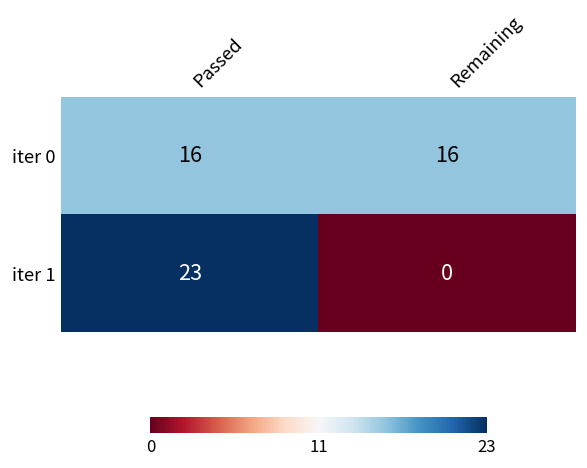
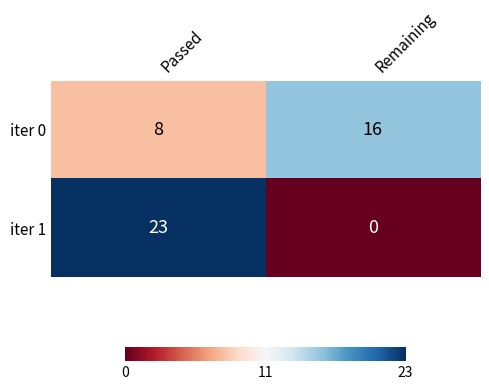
iter 0, Passed: 16 -> 8
